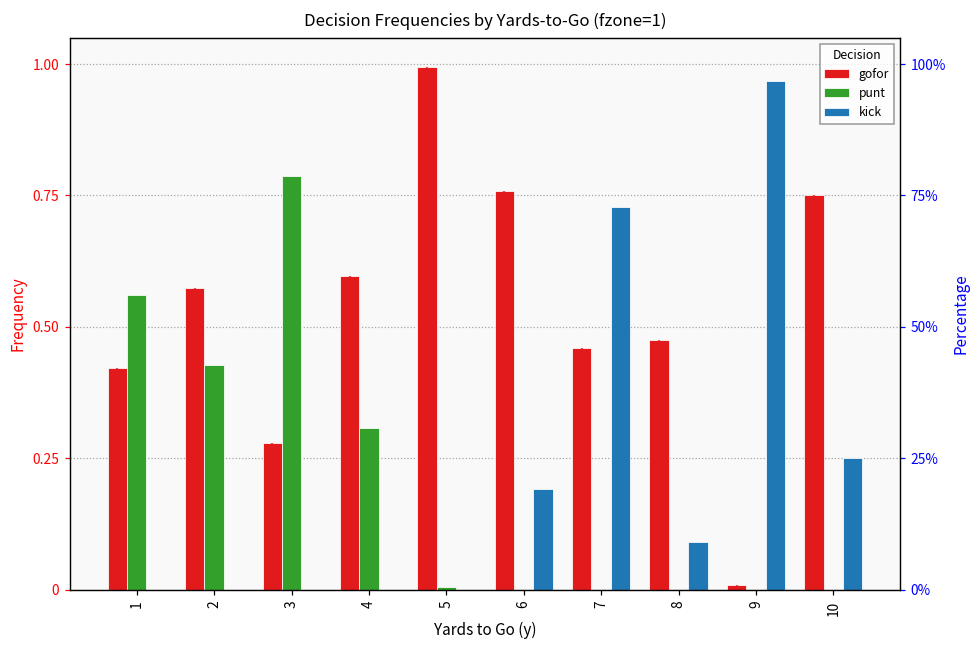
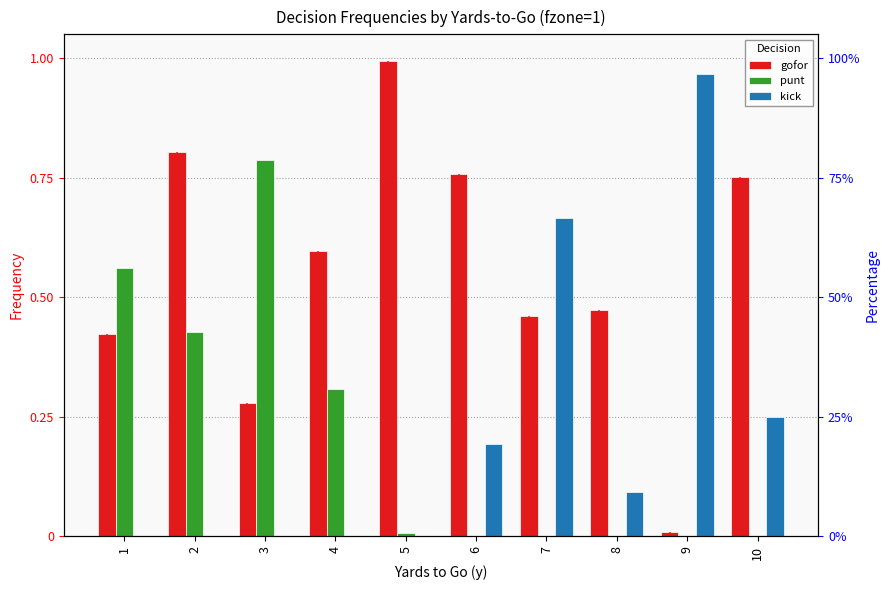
gofor, 2: 0.57 -> 0.80
kick, 7: 0.73 -> 0.67
